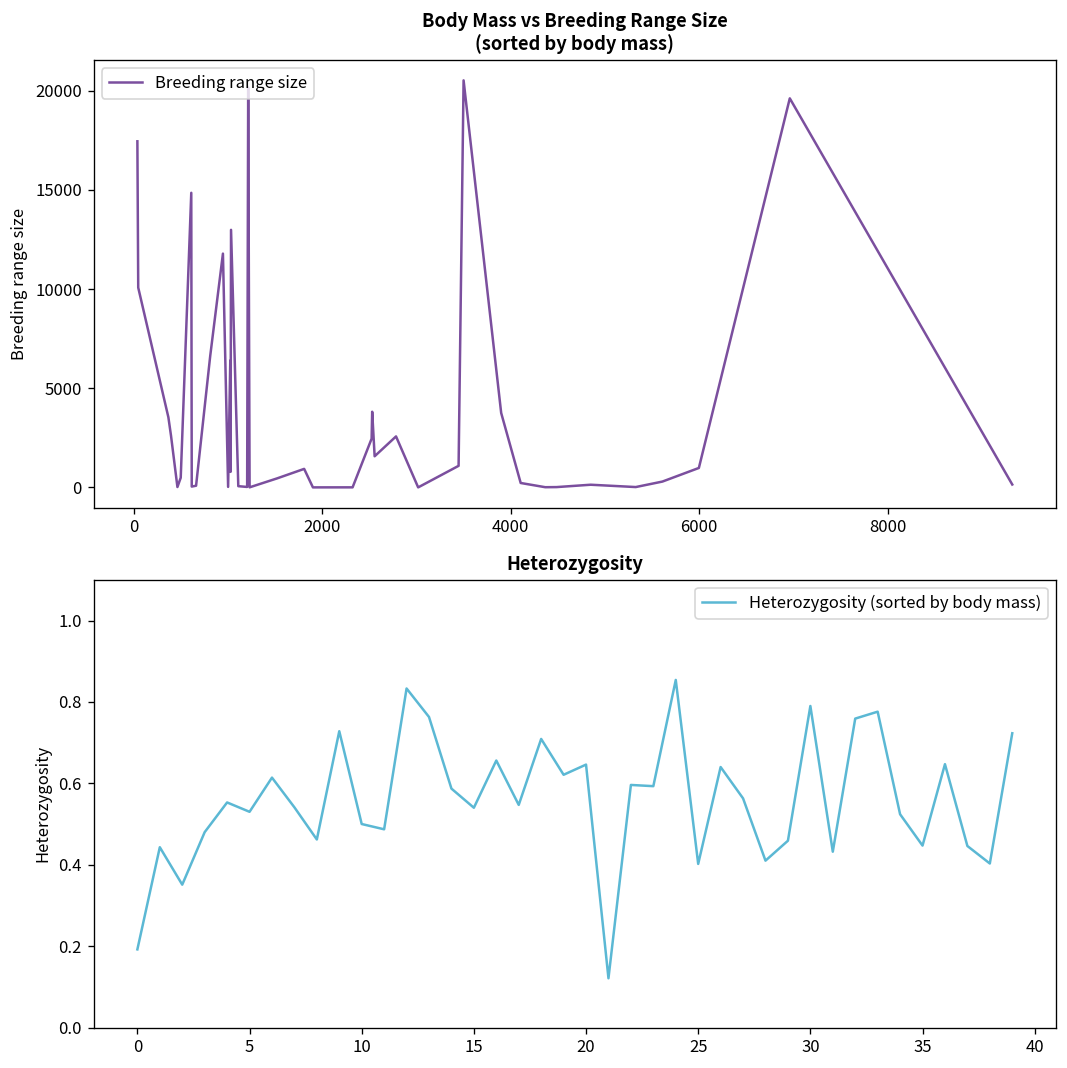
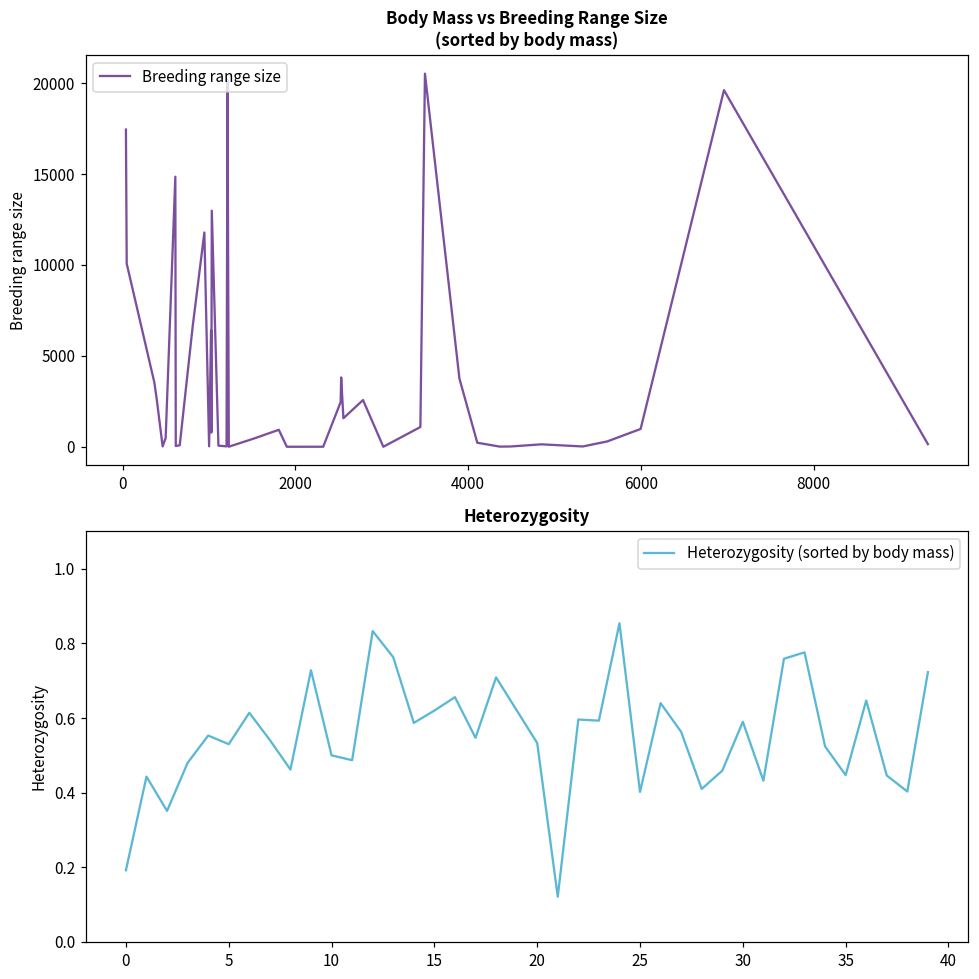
Heterozygosity, 15: 0.54 -> 0.62
Heterozygosity, 20: 0.65 -> 0.53
Heterozygosity, 30: 0.79 -> 0.59
